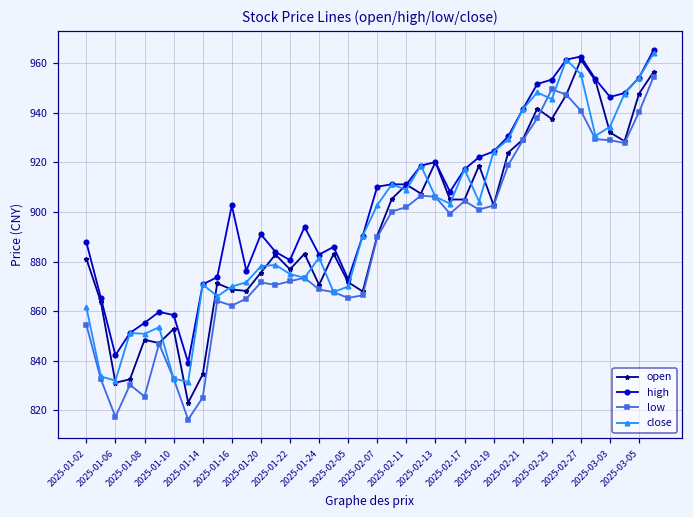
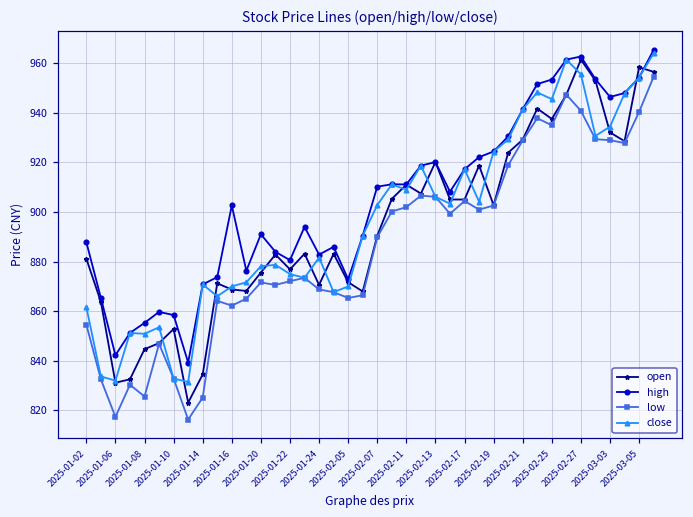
open, 2025-01-08: 848 -> 845
low, 2025-02-25: 949 -> 935
open, 2025-03-05: 948 -> 958
